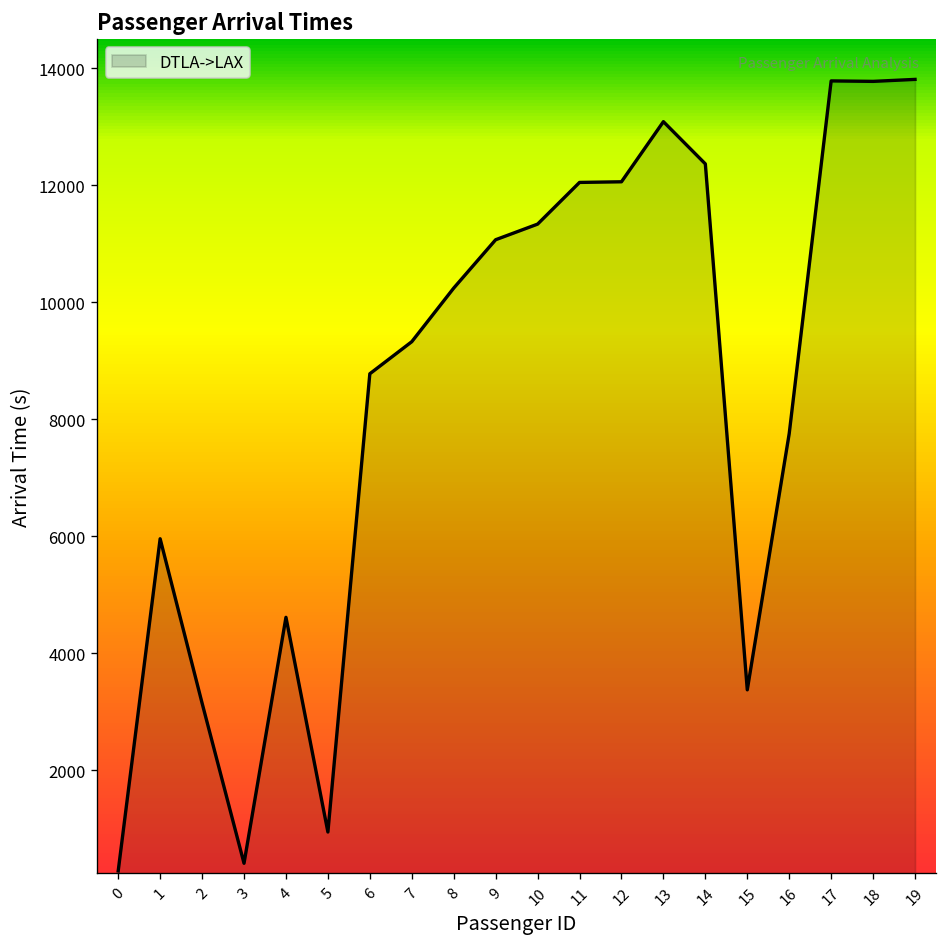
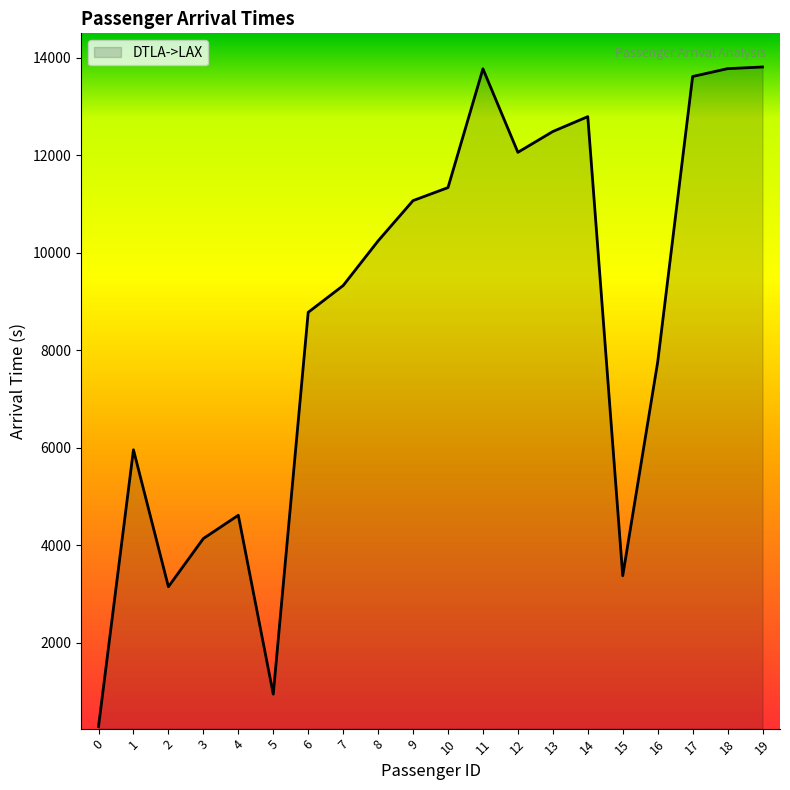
3: 400 -> 4100
11: 12100 -> 13800
13: 13100 -> 12500
14: 12400 -> 12800
17: 13800 -> 13600
